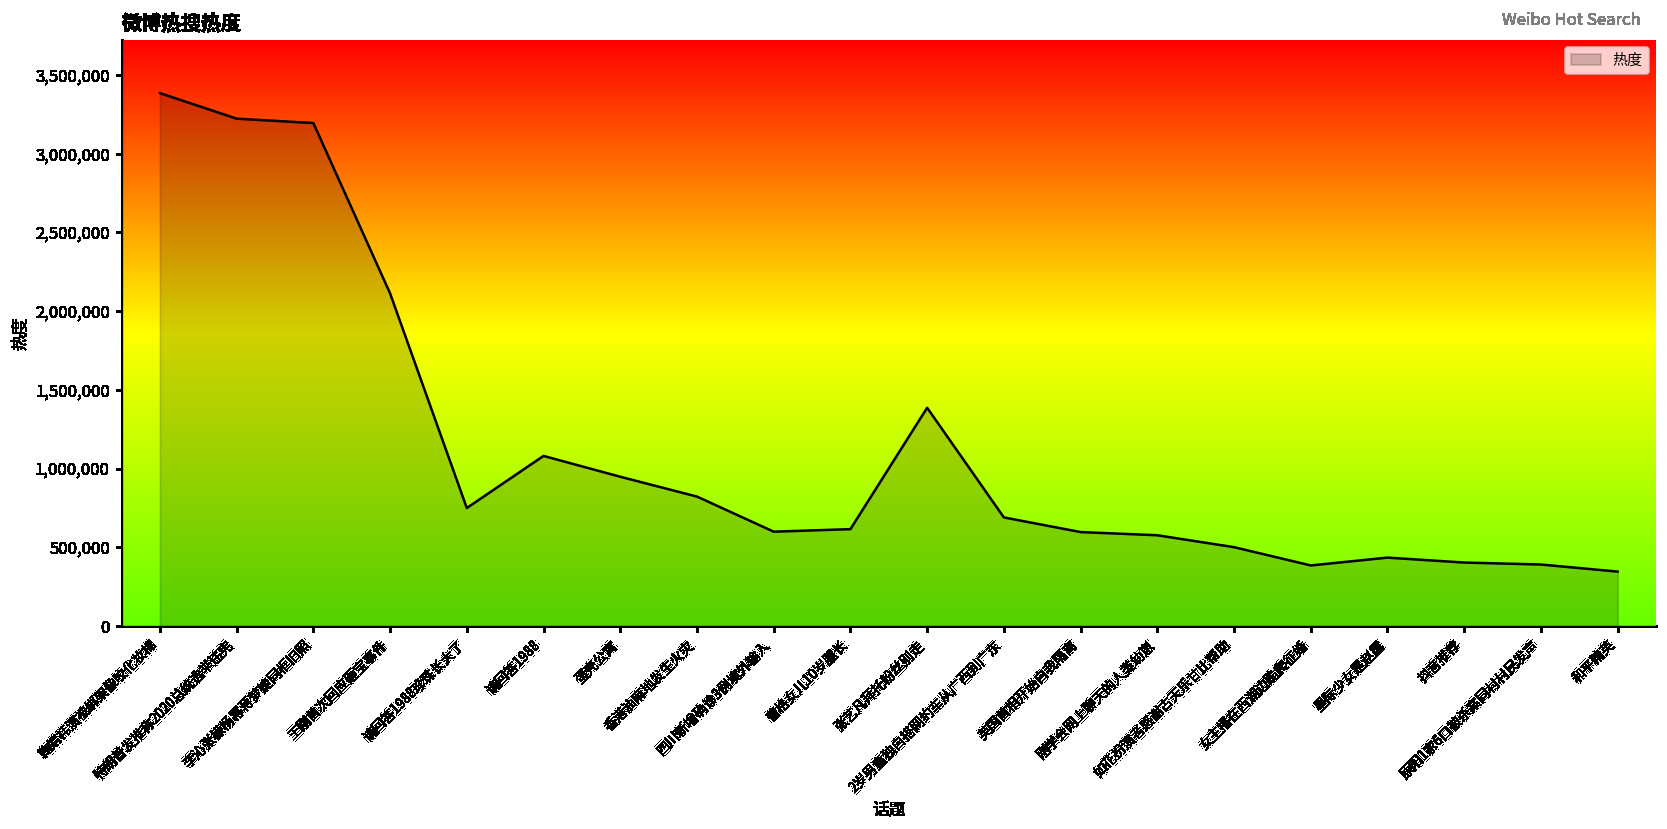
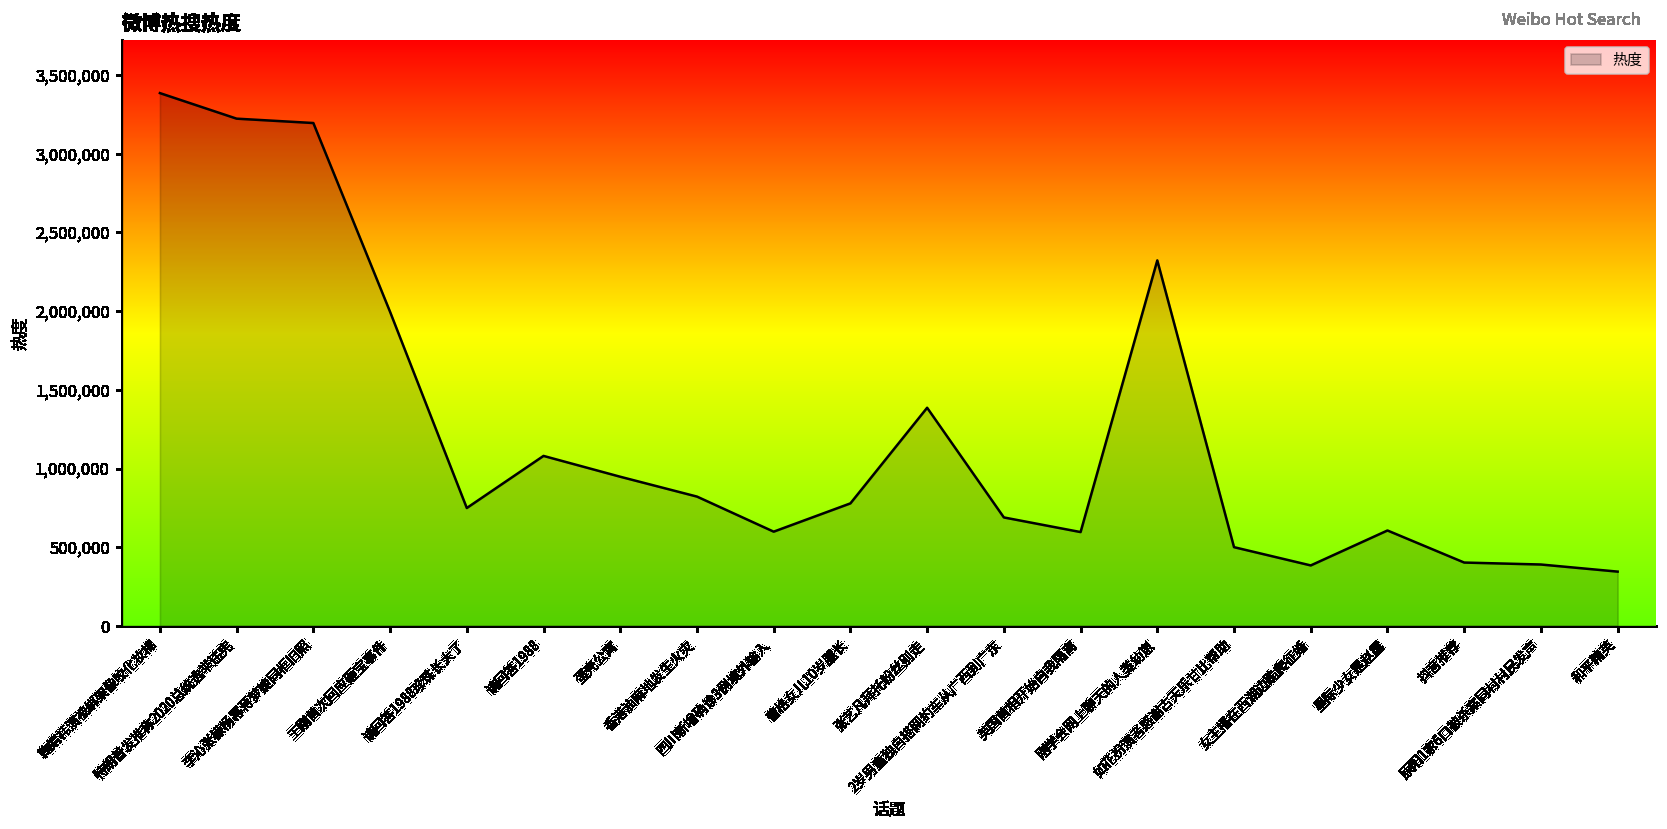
王刚首次回应砸宝事件: 2,110,000 -> 2,000,000
曹格女儿10岁腿长: 620,000 -> 780,000
刚学会网上聊天的人类幼崽: 580,000 -> 2,320,000
星际少女是赵露: 430,000 -> 610,000
